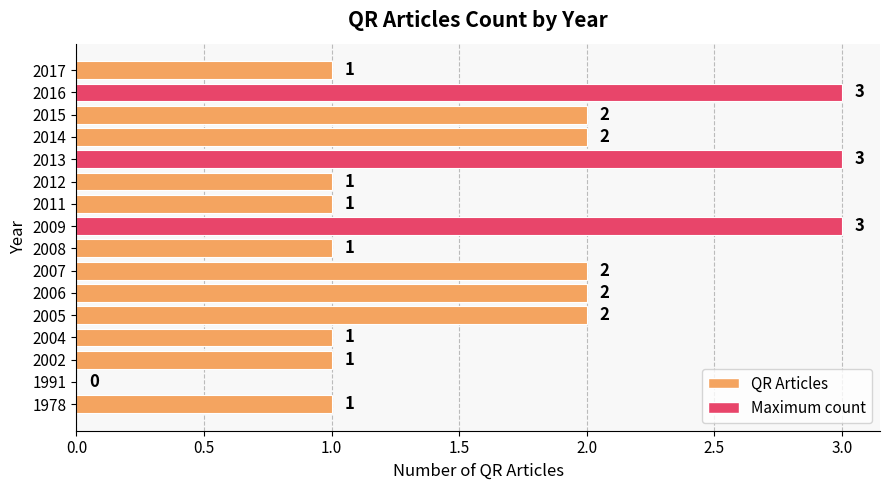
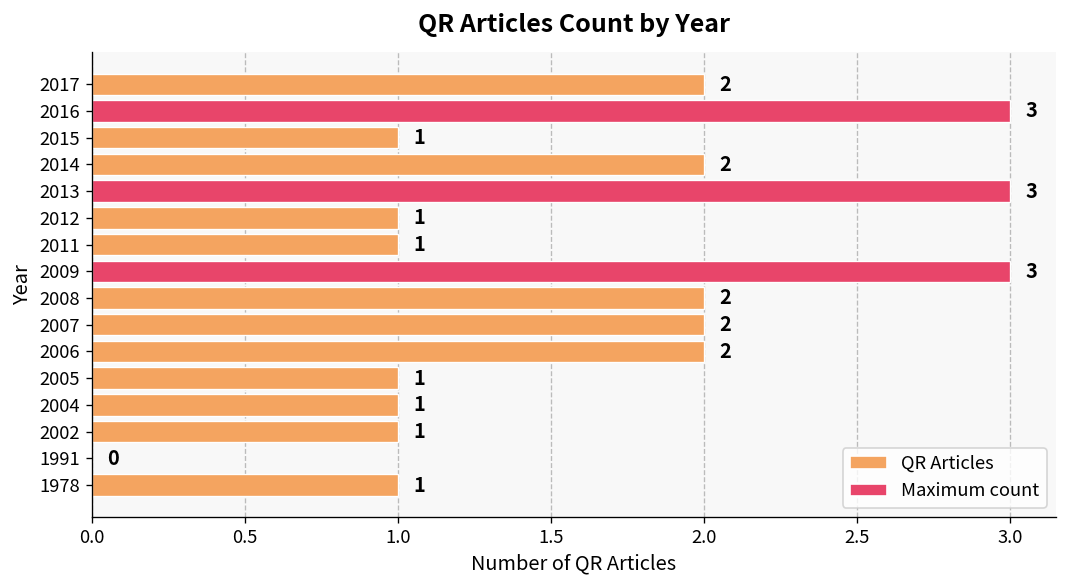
2017: 1 -> 2
2015: 2 -> 1
2008: 1 -> 2
2005: 2 -> 1
